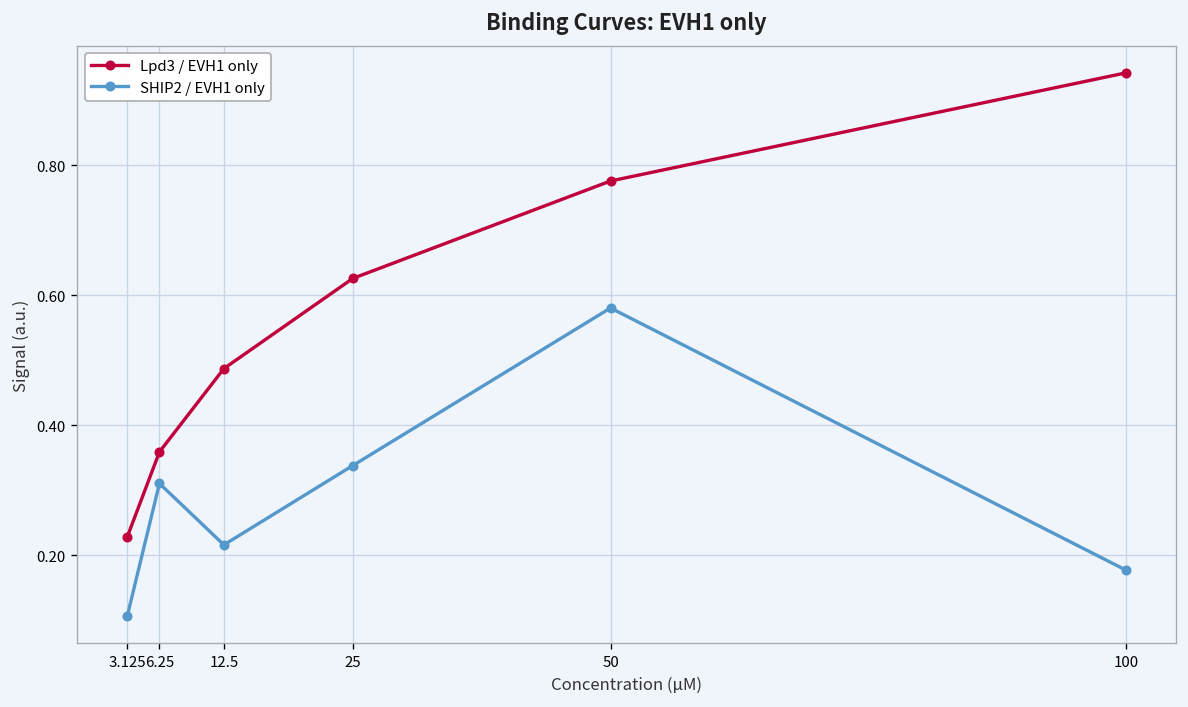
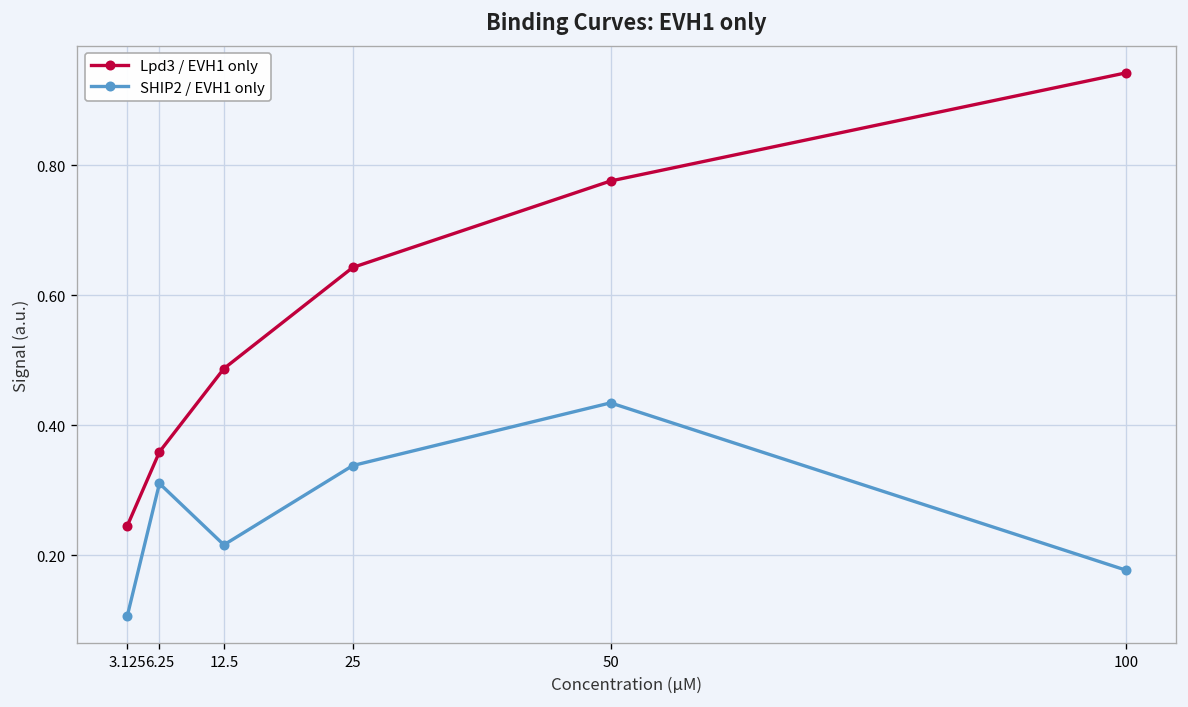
Lpd3 / EVH1 only, 3.125: 0.23 -> 0.25
Lpd3 / EVH1 only, 25: 0.63 -> 0.64
SHIP2 / EVH1 only, 50: 0.58 -> 0.43
